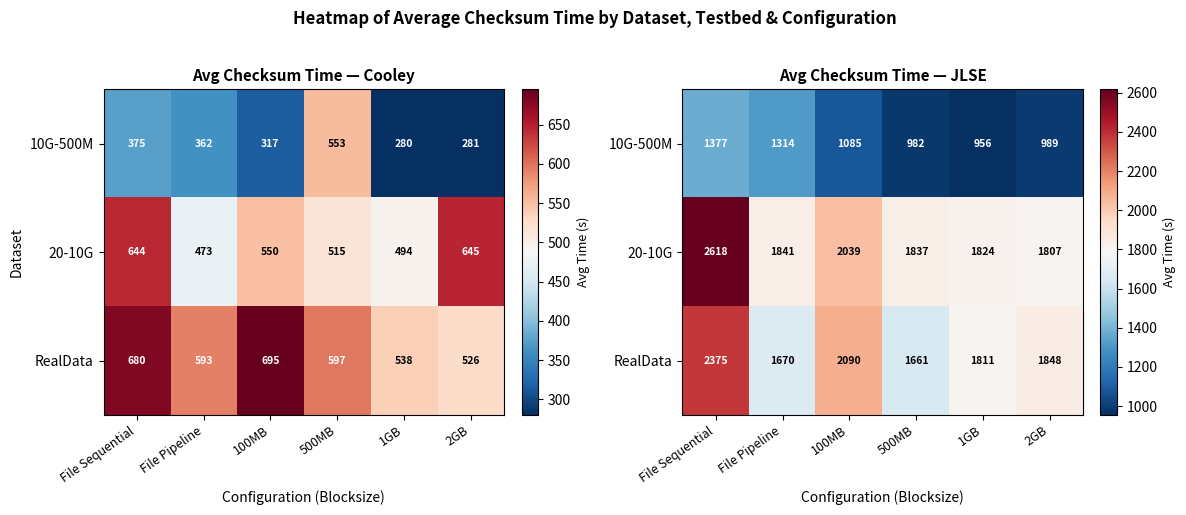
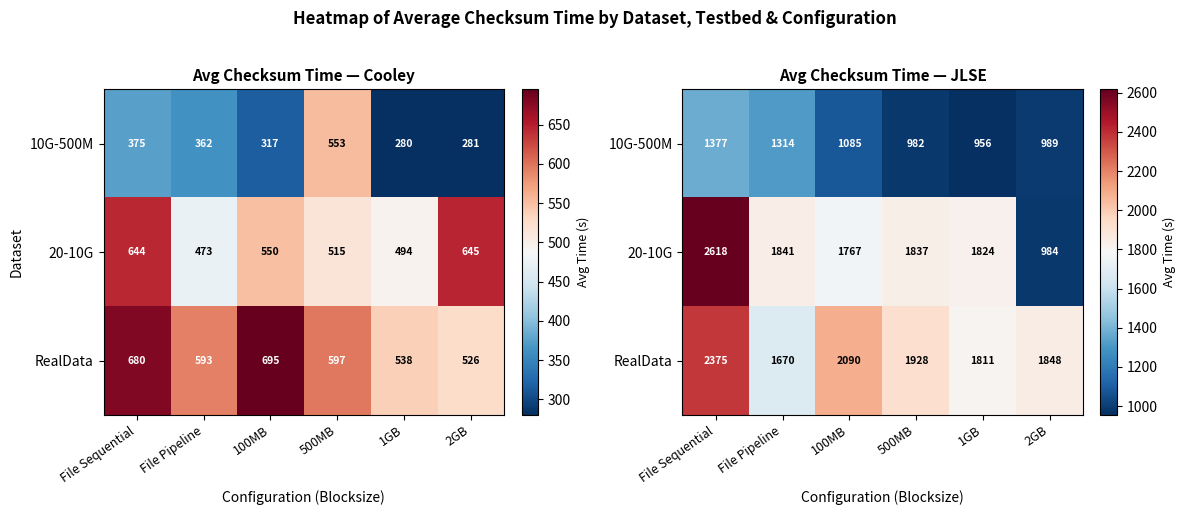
Avg Checksum Time — JLSE, 20-10G, 100MB: 2039 -> 1767
Avg Checksum Time — JLSE, 20-10G, 2GB: 1807 -> 984
Avg Checksum Time — JLSE, RealData, 500MB: 1661 -> 1928
